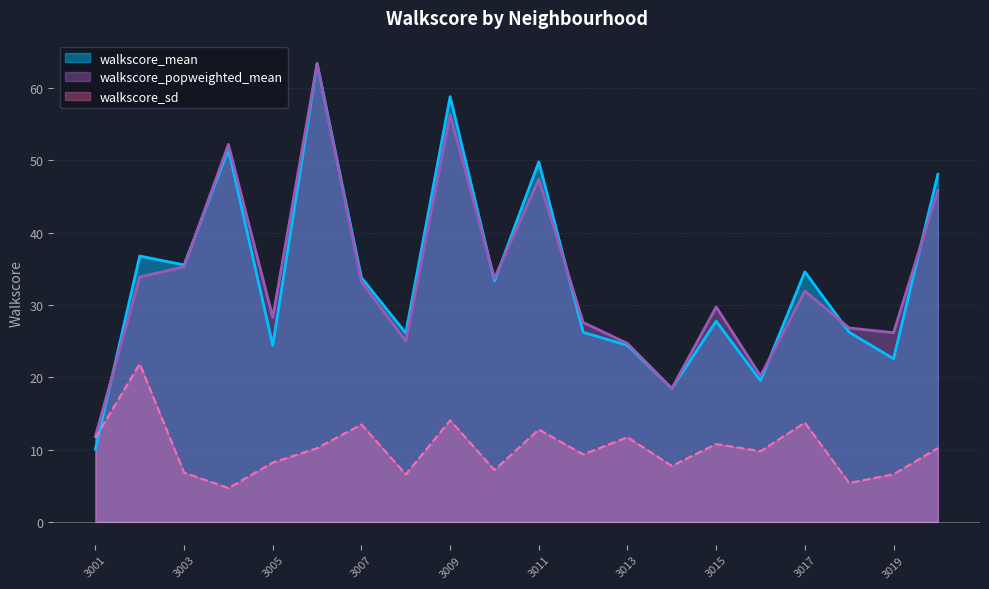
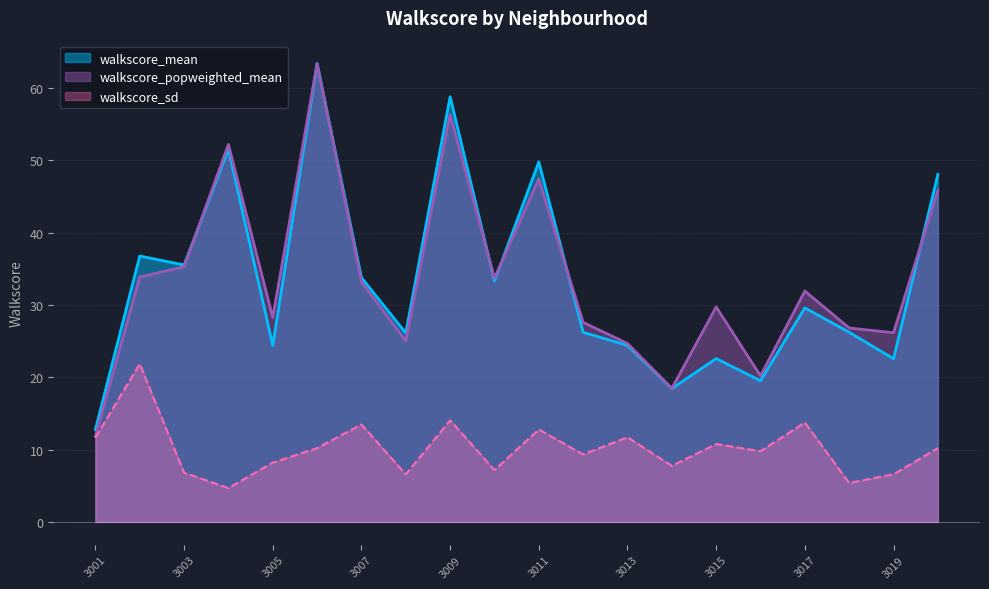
walkscore_mean, 3001: 10 -> 13
walkscore_mean, 3015: 28 -> 23
walkscore_mean, 3017: 35 -> 30
